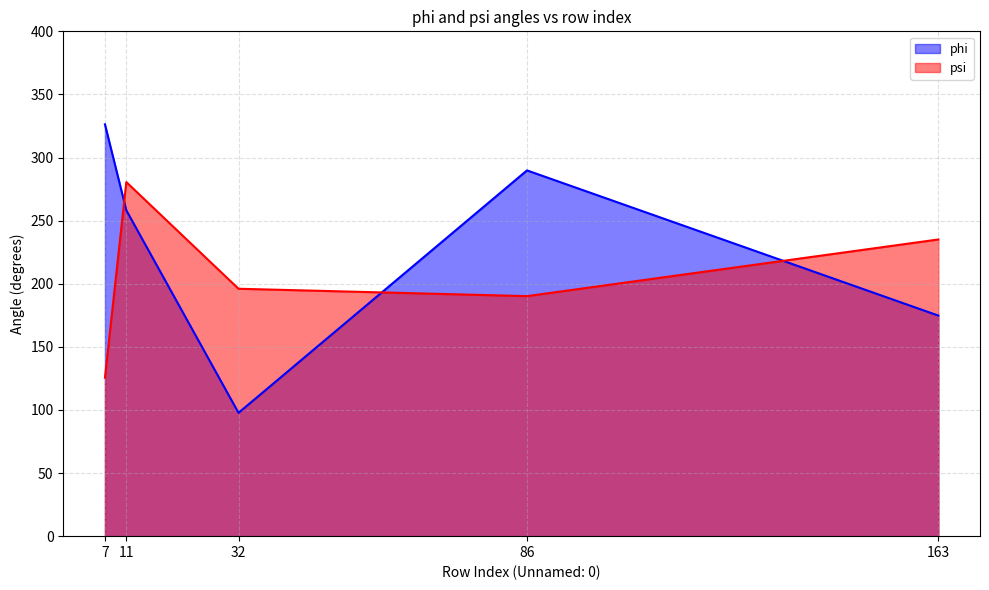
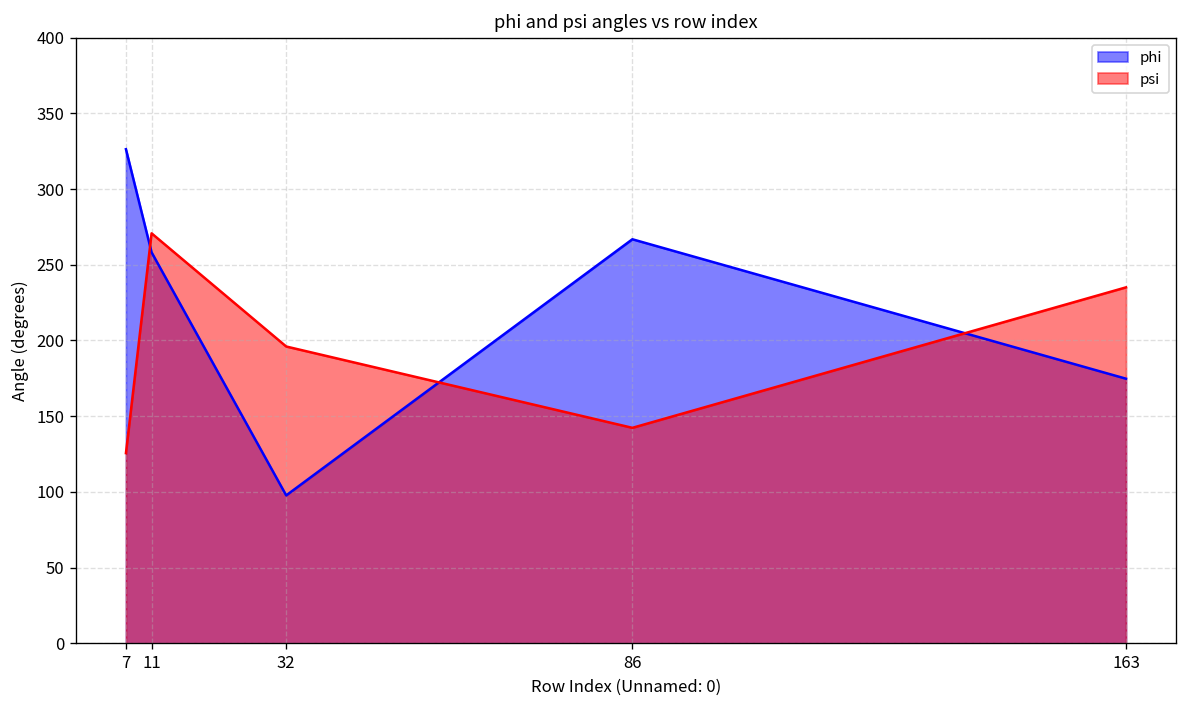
psi, 11: 281 -> 271
phi, 86: 290 -> 267
psi, 86: 190 -> 142
